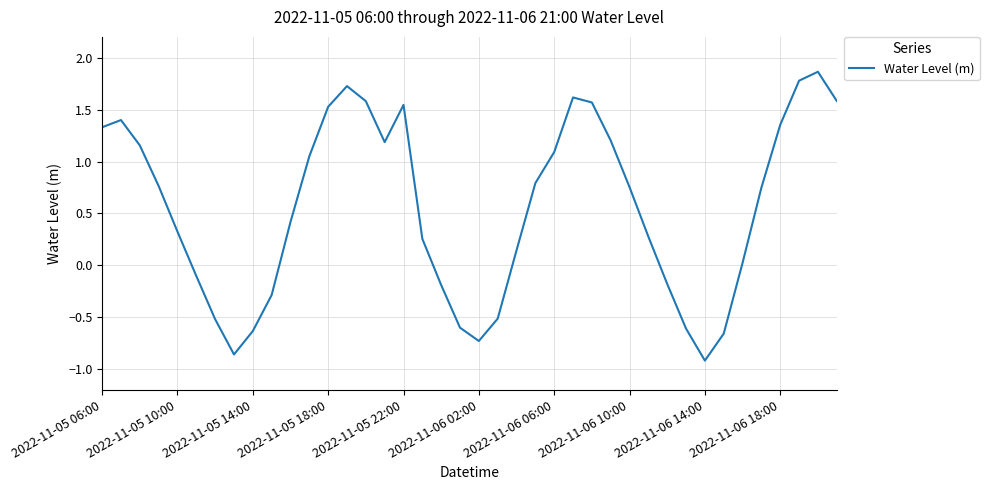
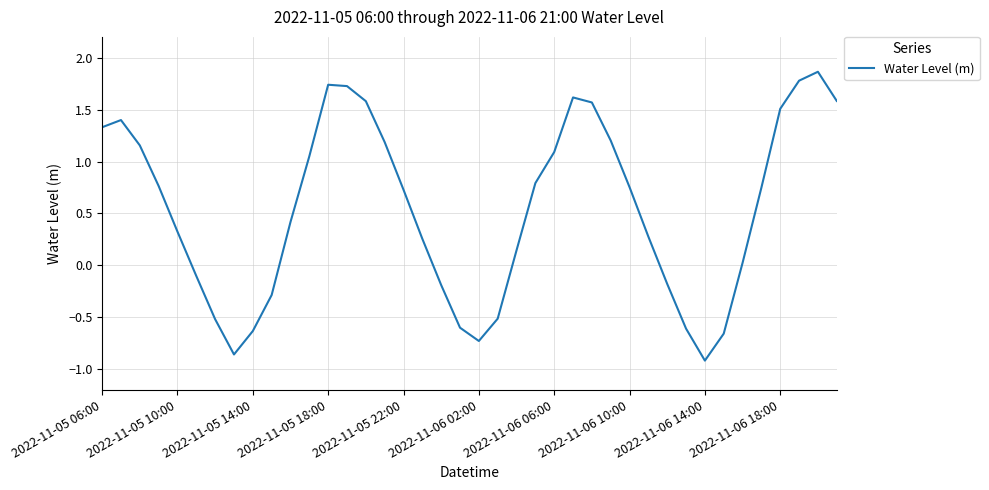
2022-11-05 18:00: 1.53 -> 1.74
2022-11-05 22:00: 1.55 -> 0.73
2022-11-06 18:00: 1.35 -> 1.51
